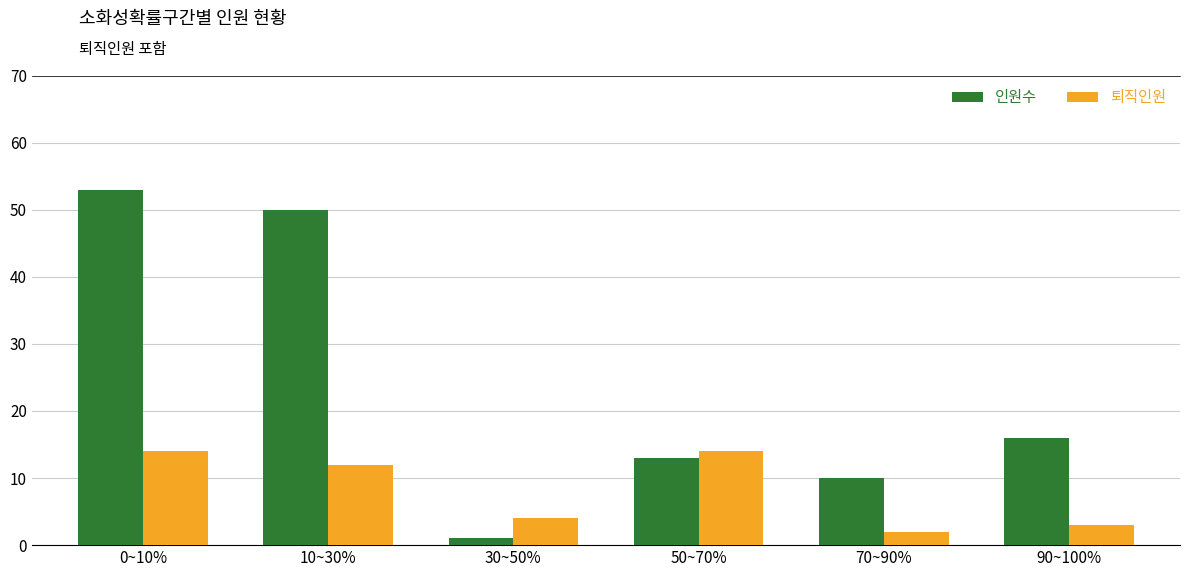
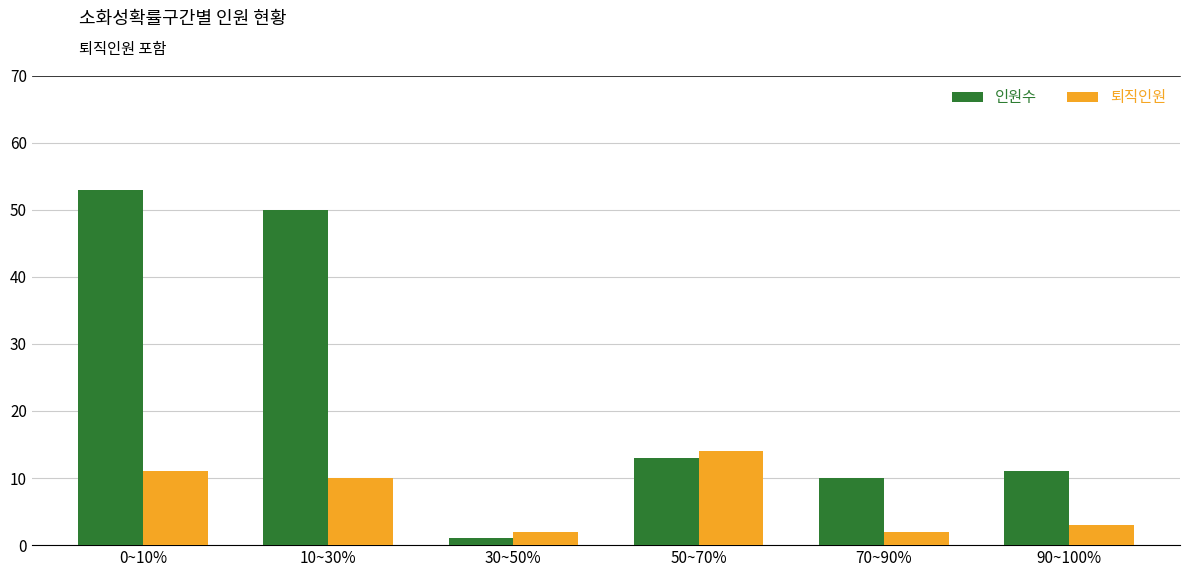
퇴직인원, 0~10%: 14 -> 11
퇴직인원, 10~30%: 12 -> 10
퇴직인원, 30~50%: 4 -> 2
인원수, 90~100%: 16 -> 11
